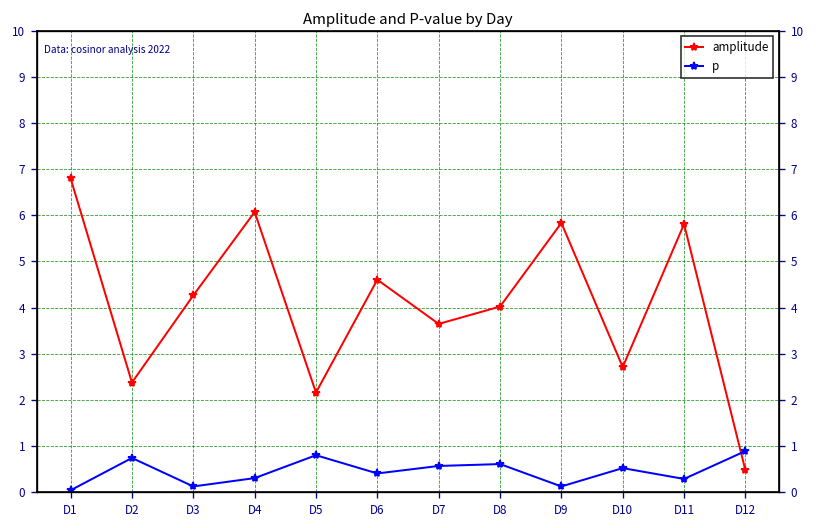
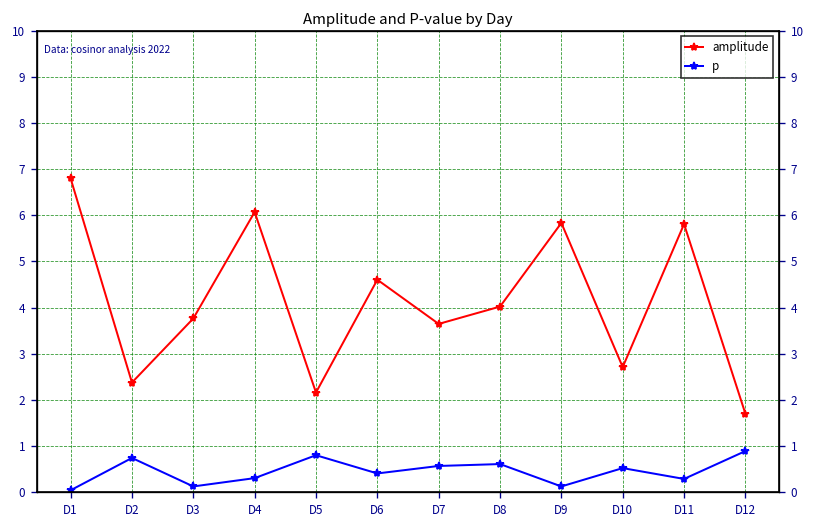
amplitude, D3: 4.3 -> 3.8
amplitude, D12: 0.5 -> 1.7
